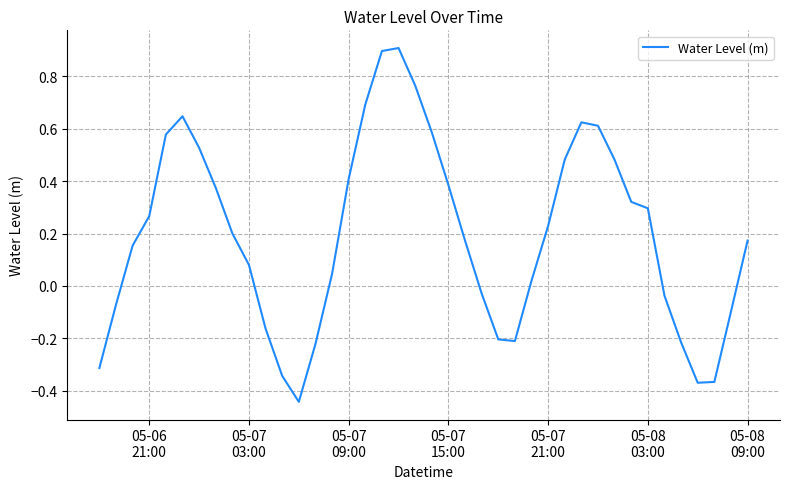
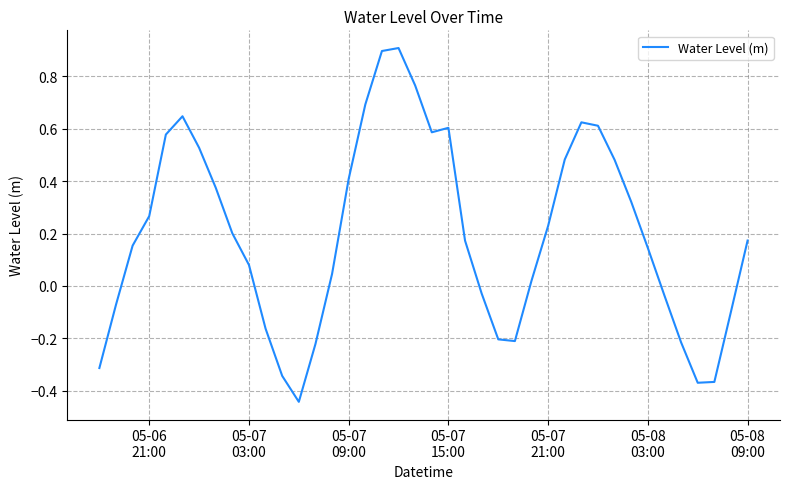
05-07 15:00: 0.38 -> 0.60
05-08 03:00: 0.30 -> 0.14
